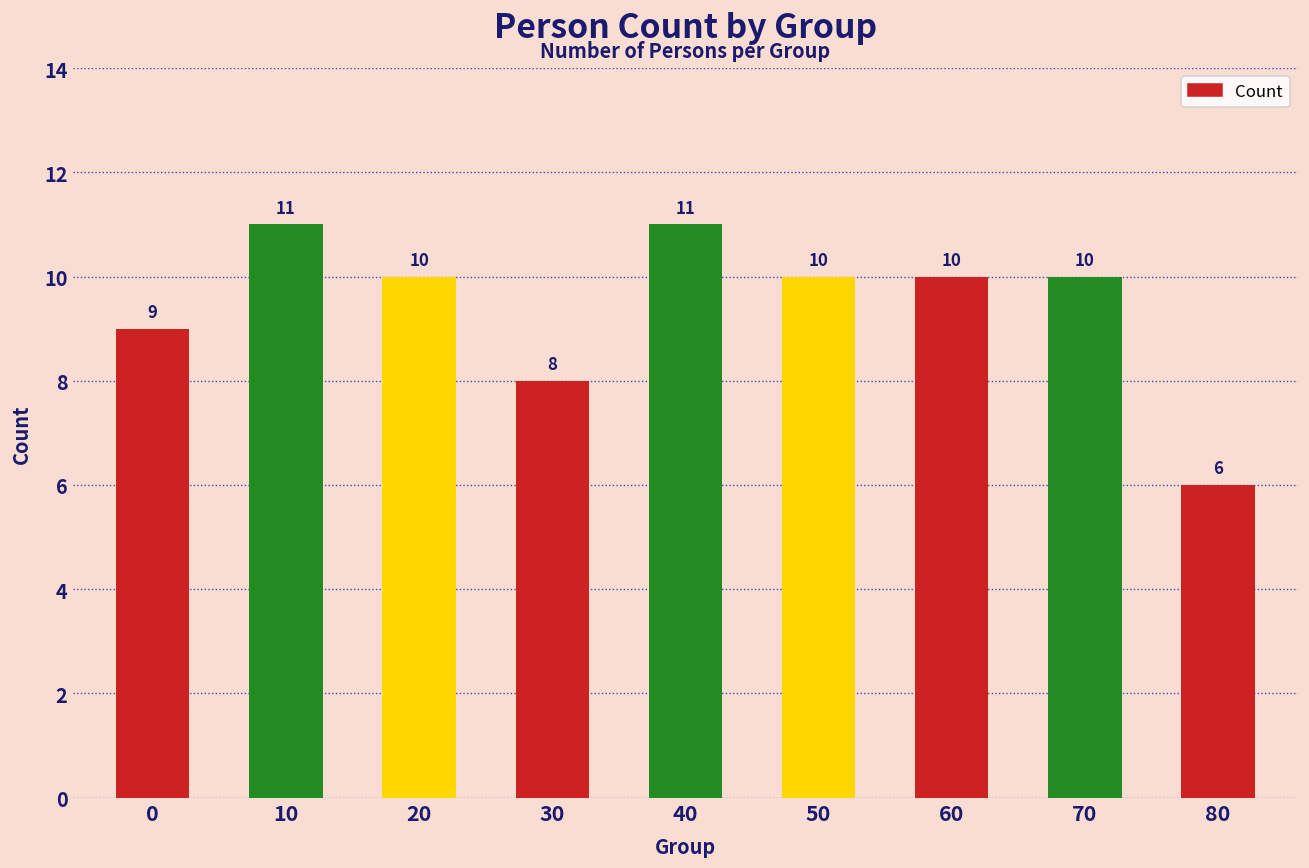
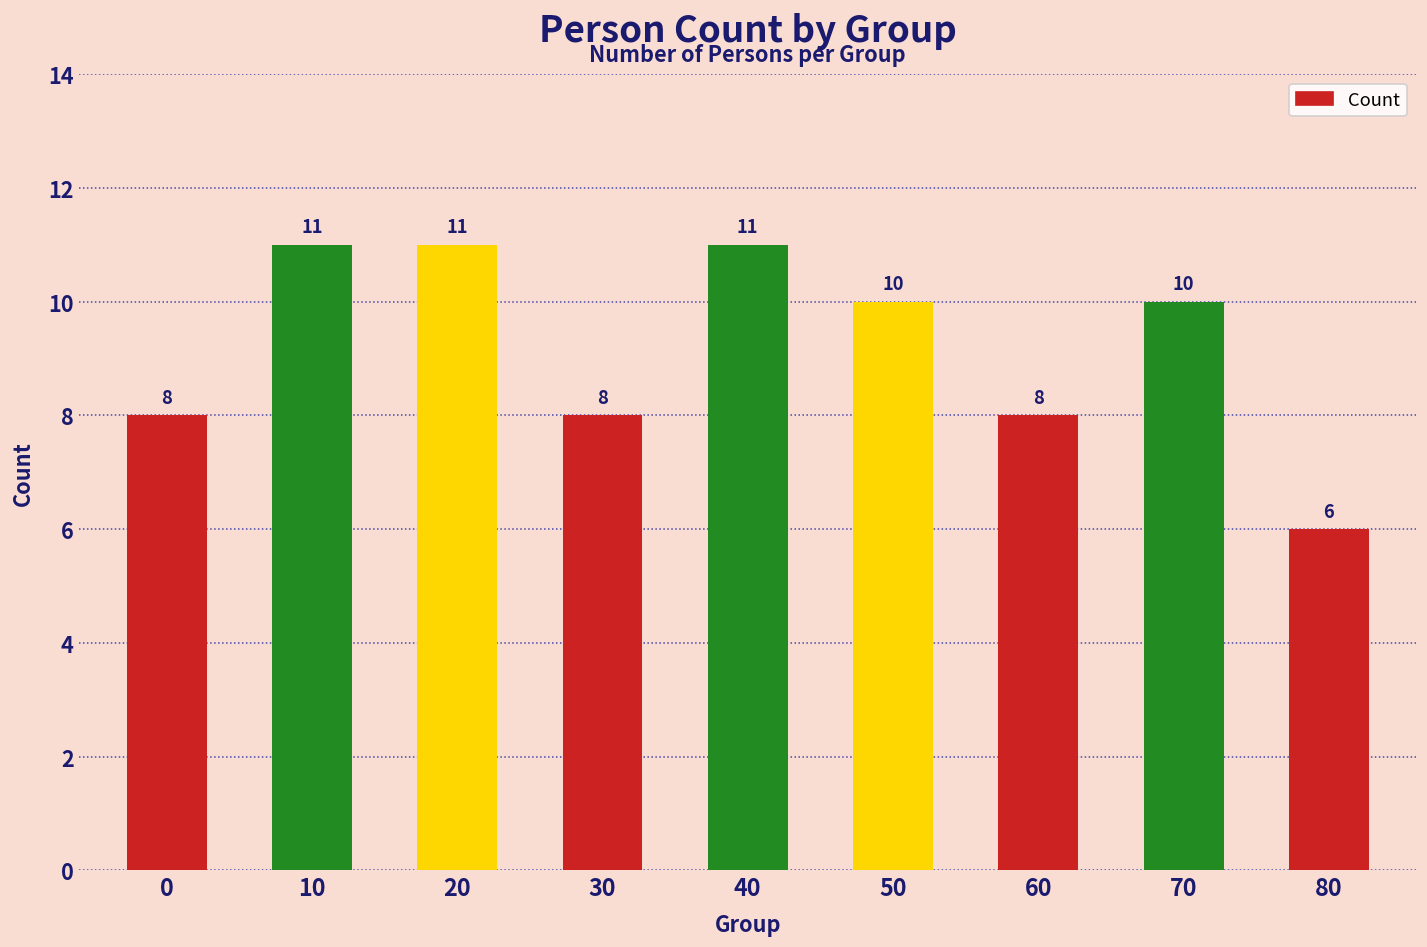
0: 9 -> 8
20: 10 -> 11
60: 10 -> 8
